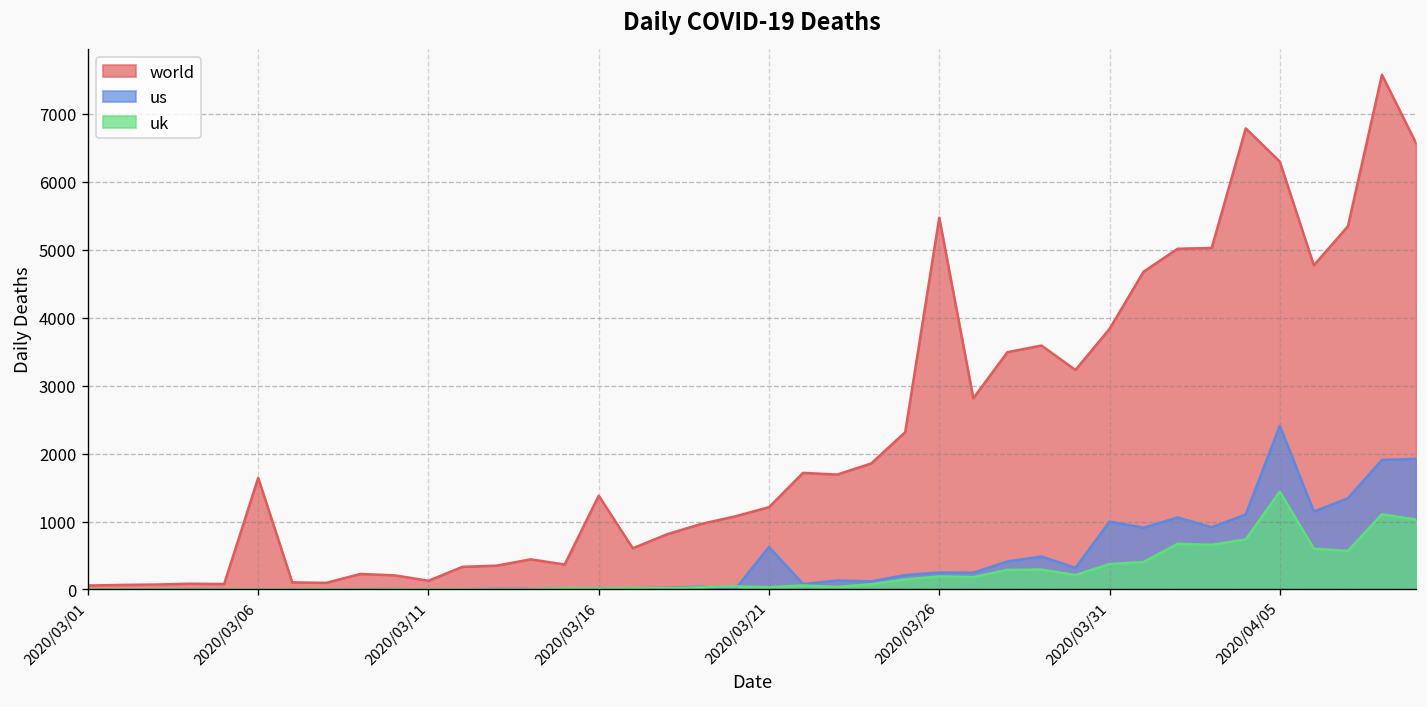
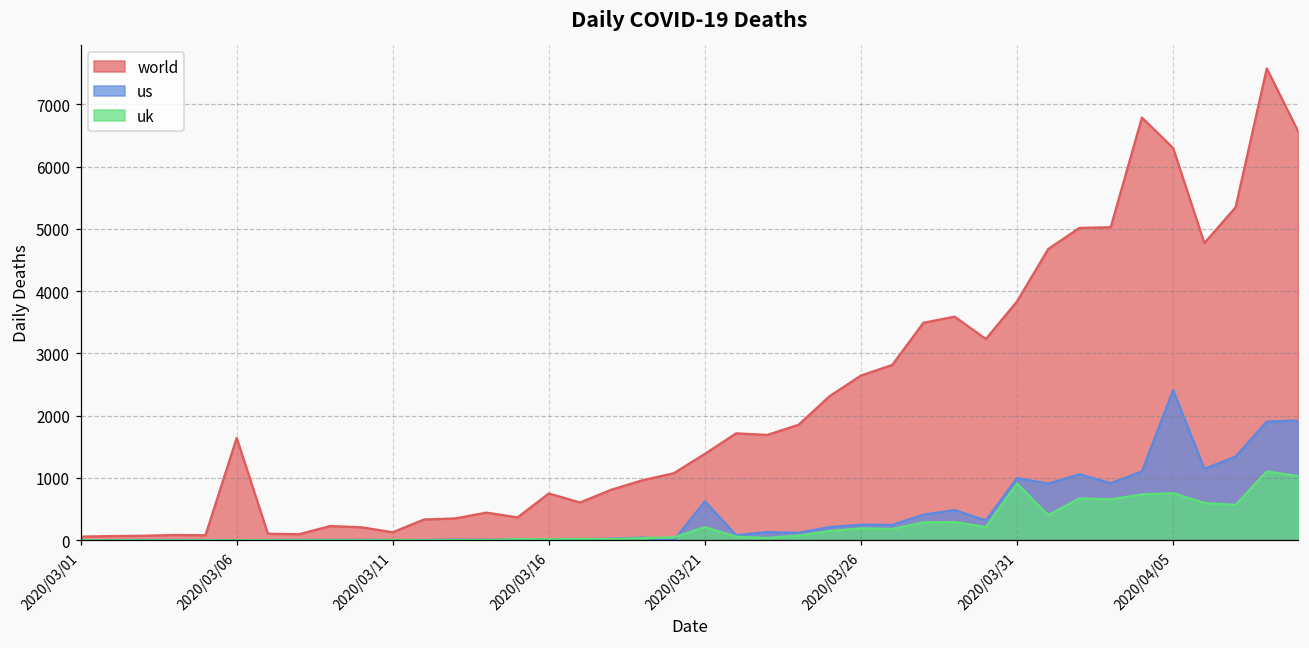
world, 2020/03/16: 1400 -> 800
world, 2020/03/21: 1200 -> 1400
uk, 2020/03/21: 0 -> 200
world, 2020/03/26: 5500 -> 2600
uk, 2020/03/31: 400 -> 900
uk, 2020/04/05: 1400 -> 800
